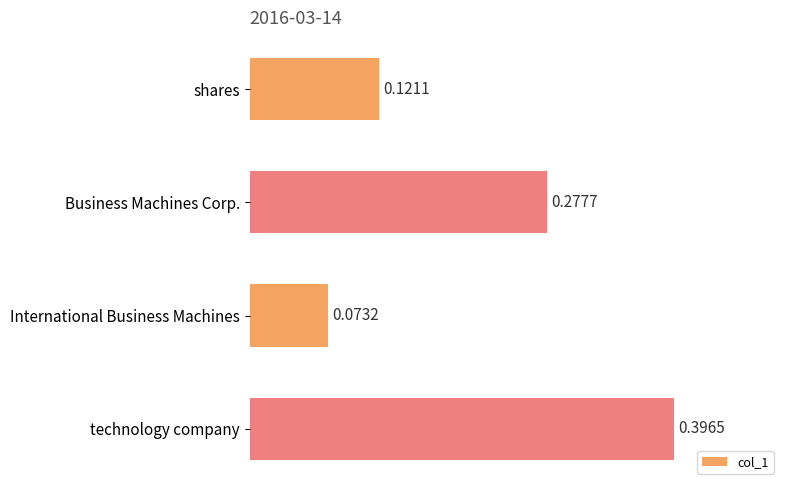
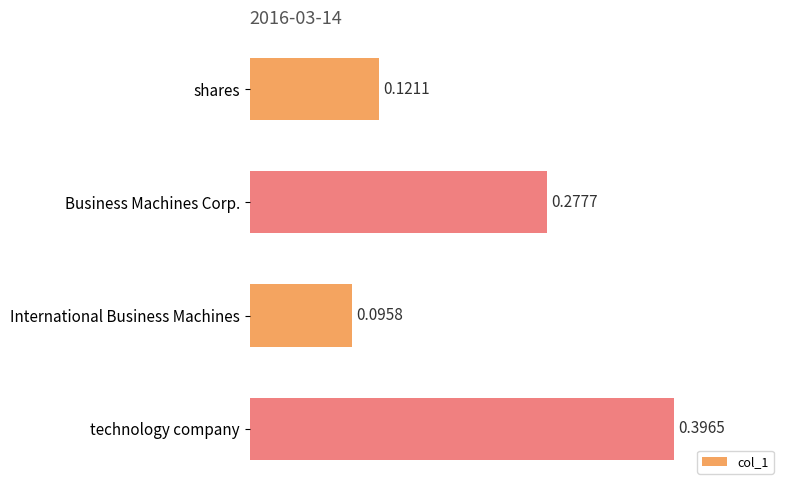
International Business Machines: 0.0732 -> 0.0958
